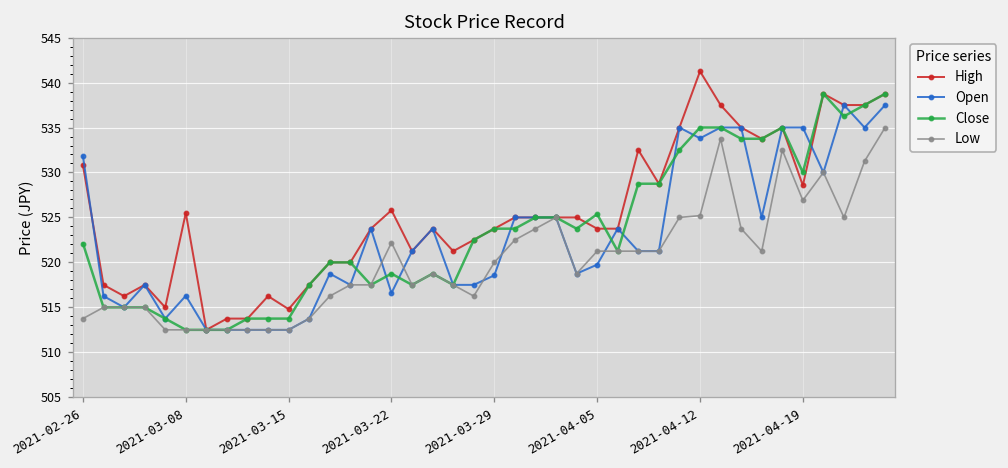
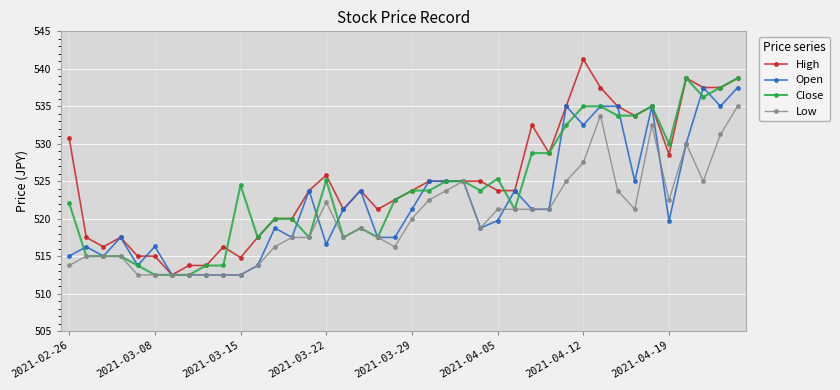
Open, 2021-02-26: 532 -> 515
High, 2021-03-08: 526 -> 515
Close, 2021-03-15: 514 -> 524
Close, 2021-03-22: 519 -> 525
Open, 2021-03-29: 519 -> 521
Open, 2021-04-12: 534 -> 533
Low, 2021-04-12: 525 -> 528
Open, 2021-04-19: 535 -> 520
Low, 2021-04-19: 527 -> 523
